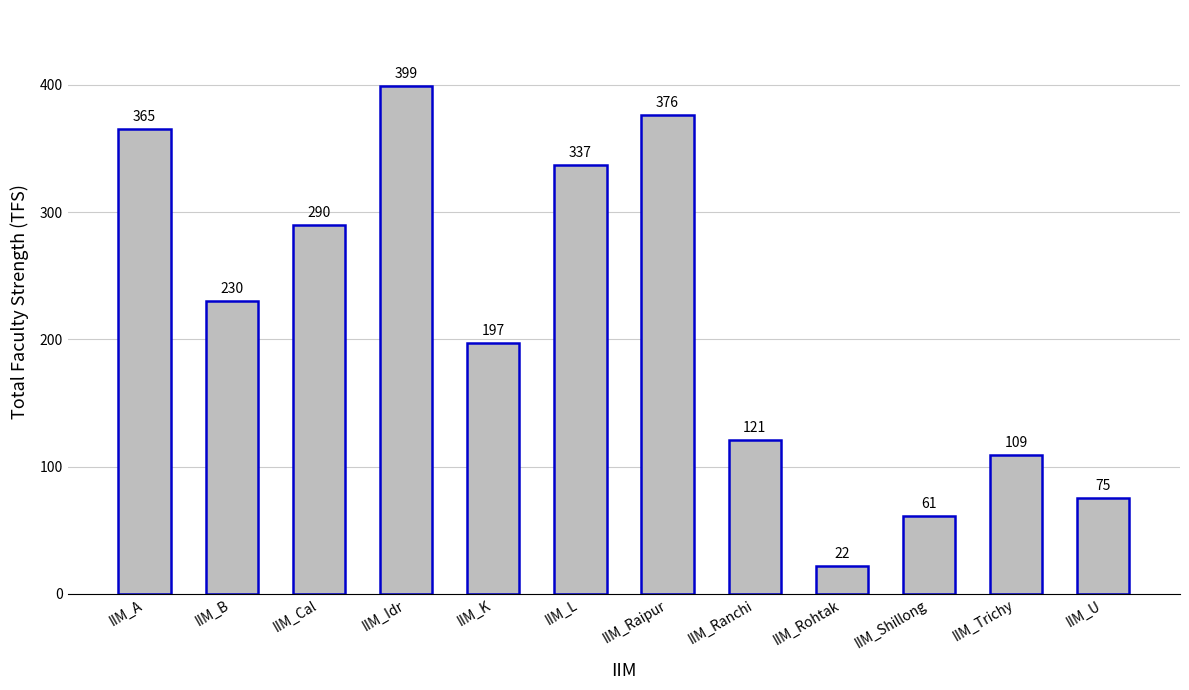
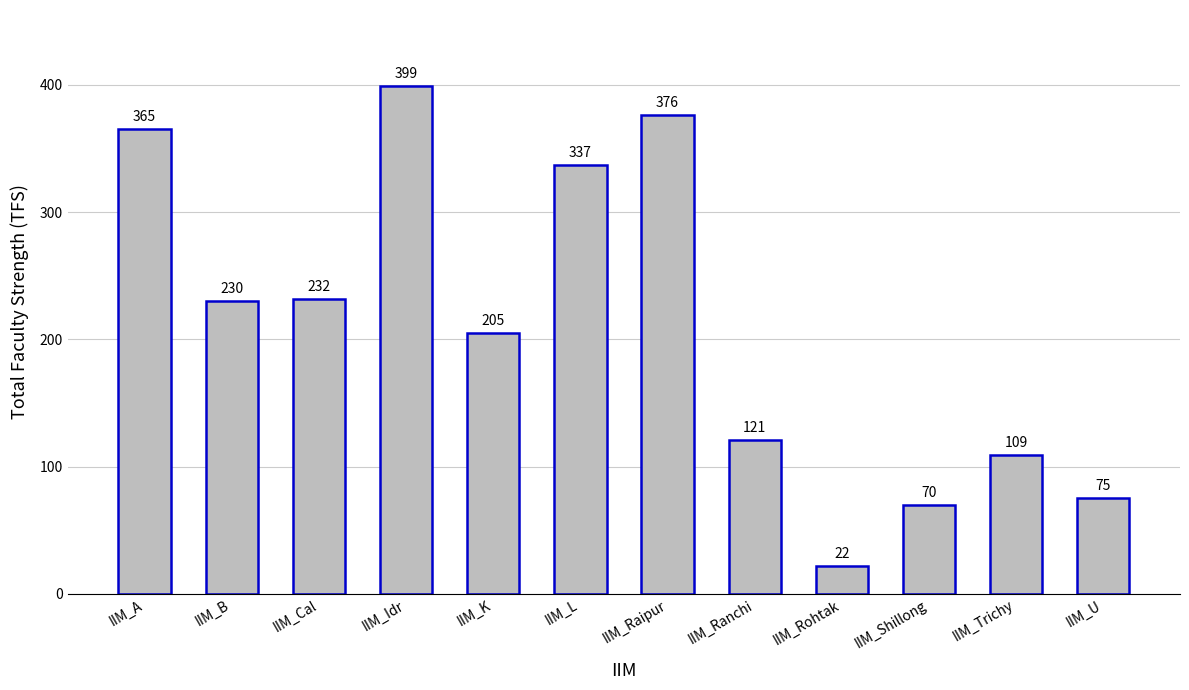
IIM_Cal: 290 -> 232
IIM_K: 197 -> 205
IIM_Shillong: 61 -> 70
